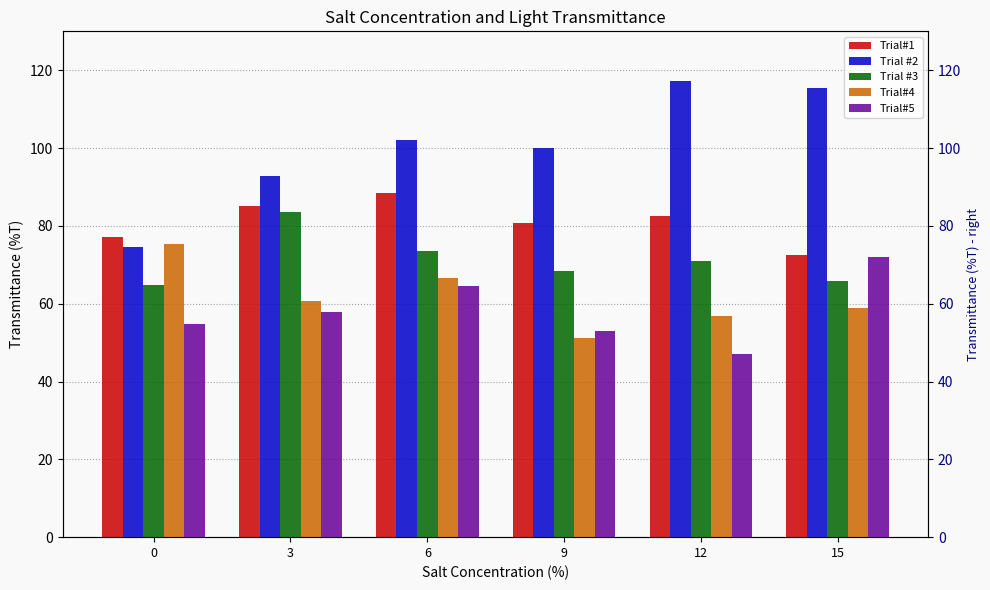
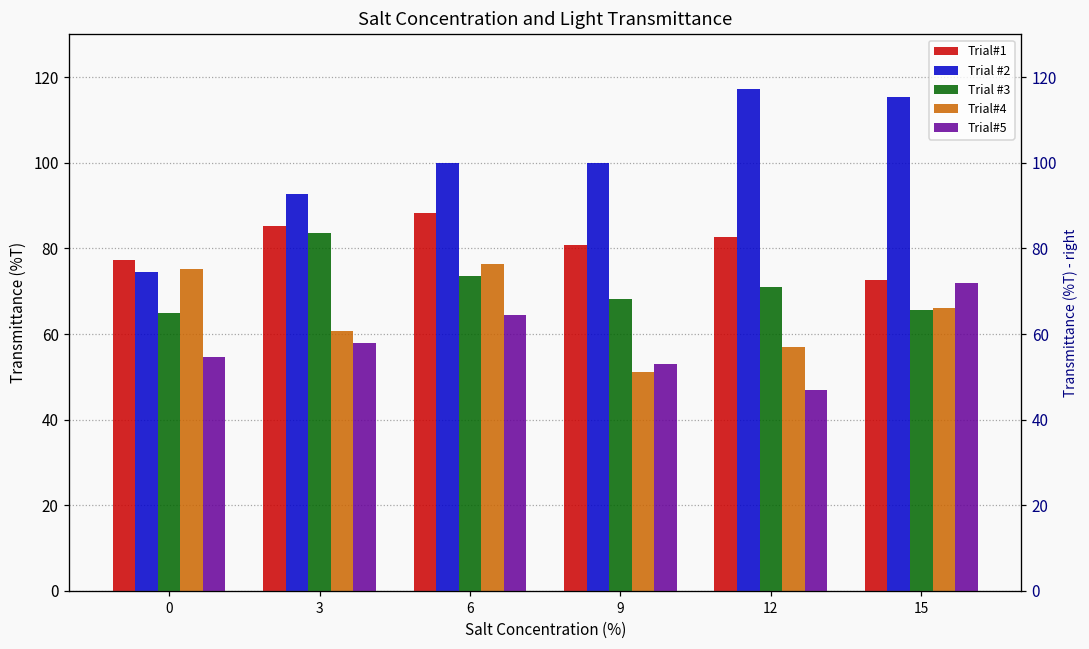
Trial #2, 6: 102 -> 100
Trial#4, 6: 67 -> 76
Trial#4, 15: 59 -> 66
